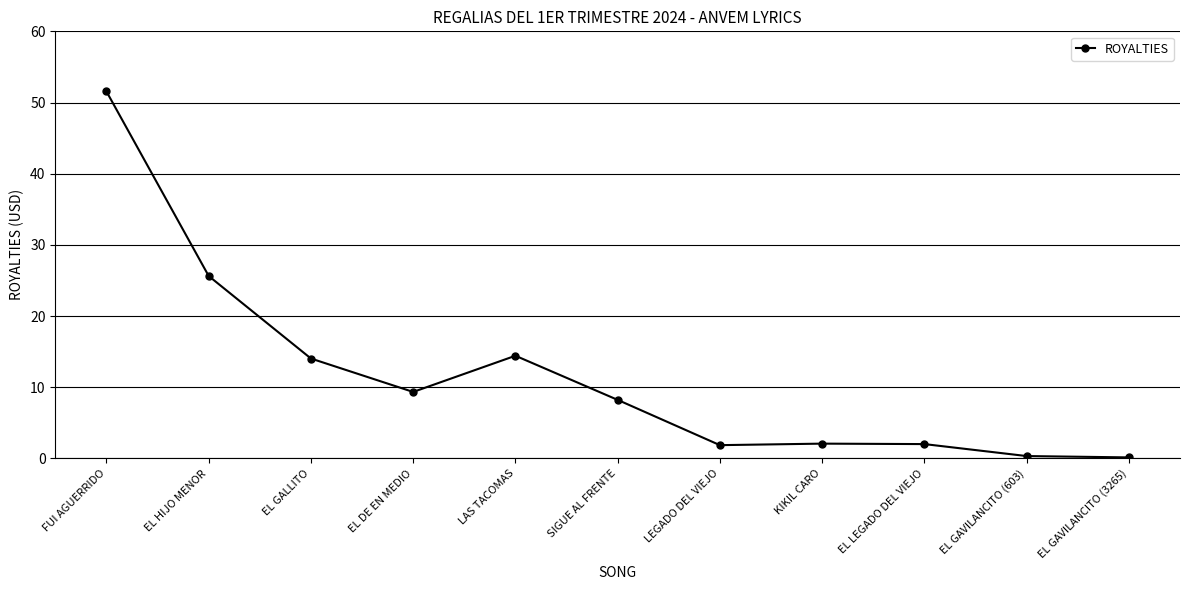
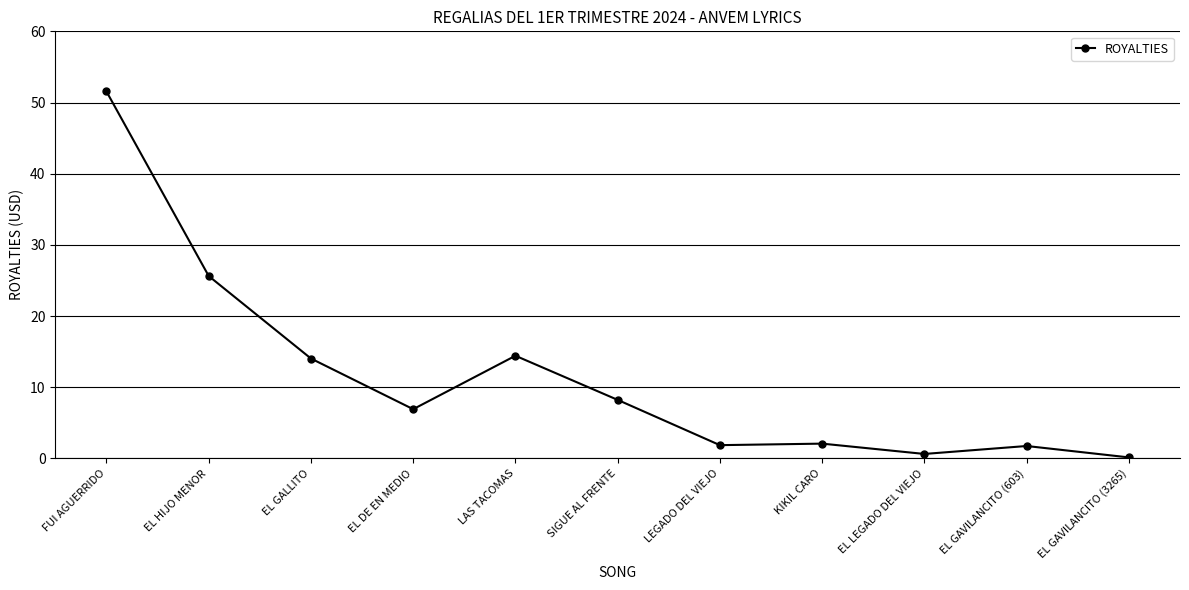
EL DE EN MEDIO: 9 -> 7
EL LEGADO DEL VIEJO: 2 -> 1
EL GAVILANCITO (603): 0 -> 2
